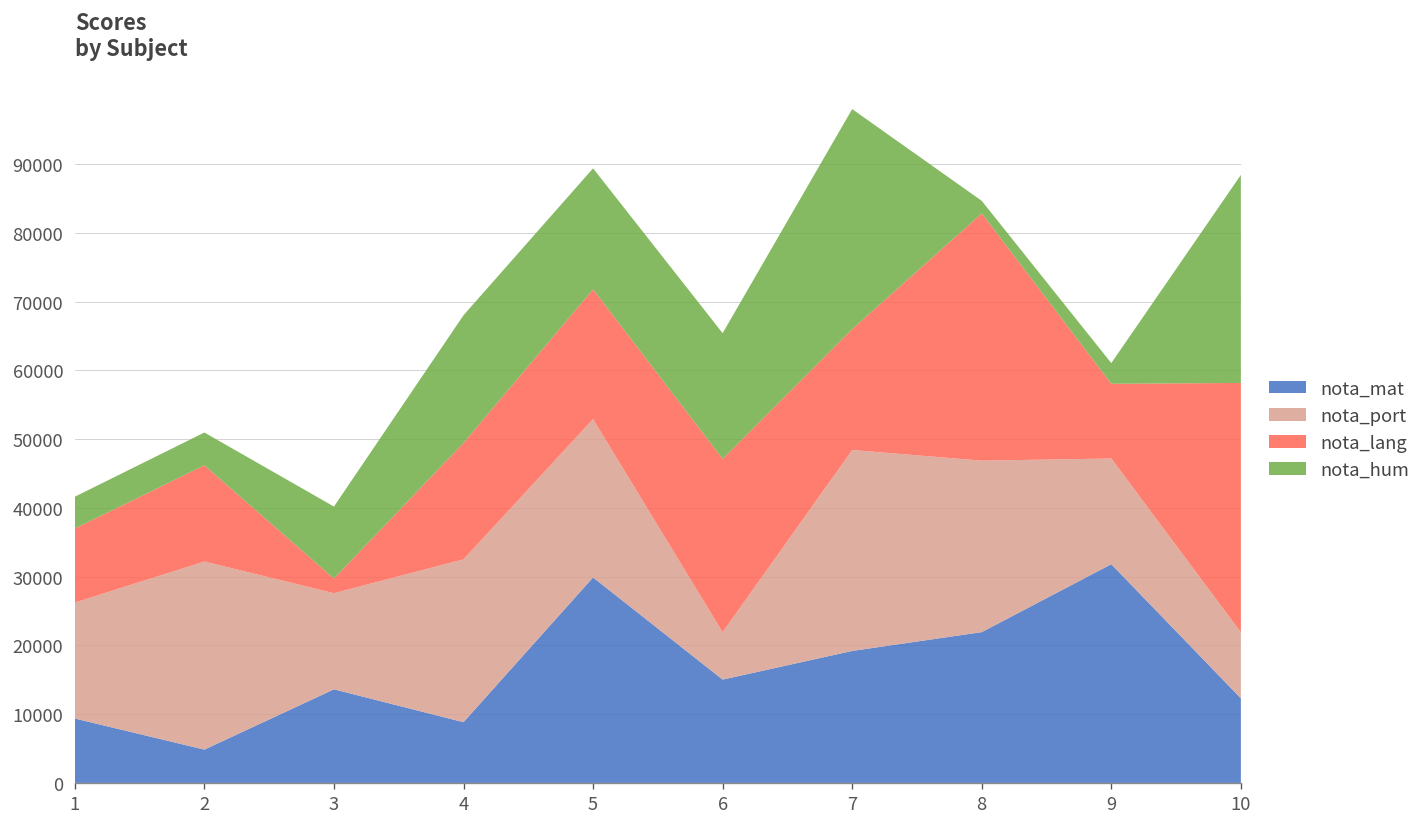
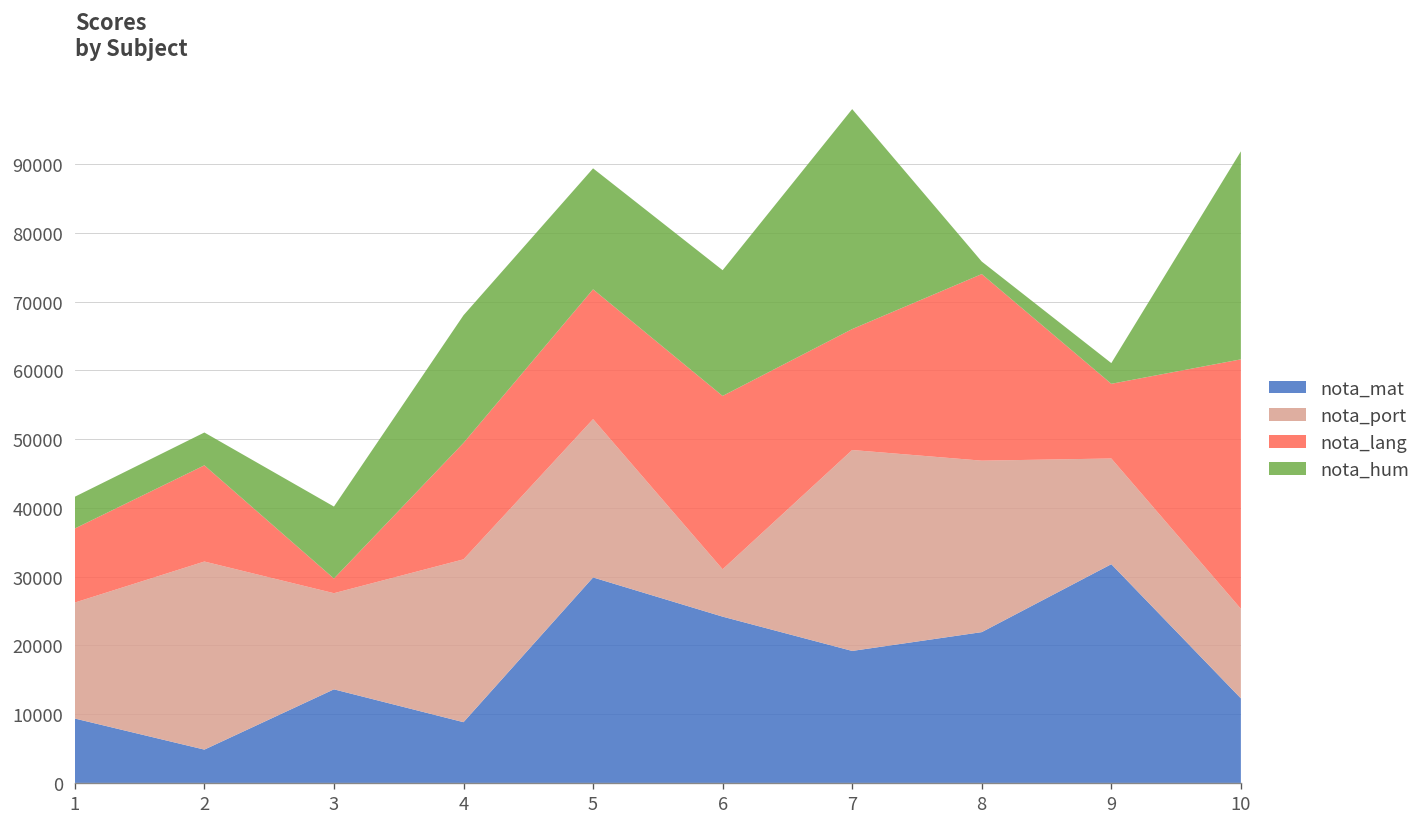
nota_mat, 6: 15000 -> 24000
nota_lang, 8: 36000 -> 27000
nota_port, 10: 10000 -> 13000
